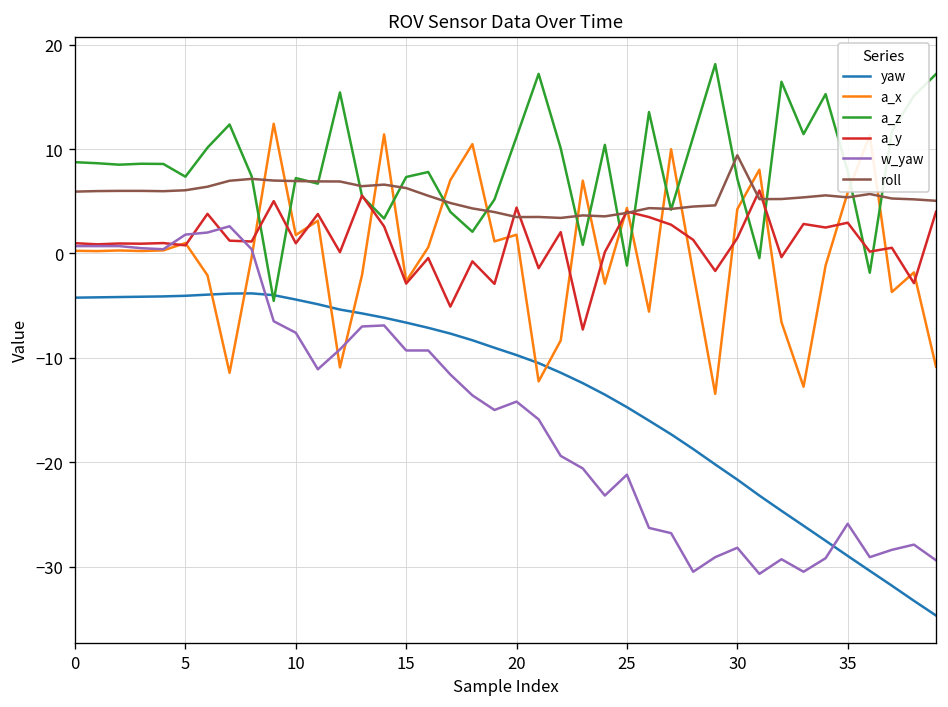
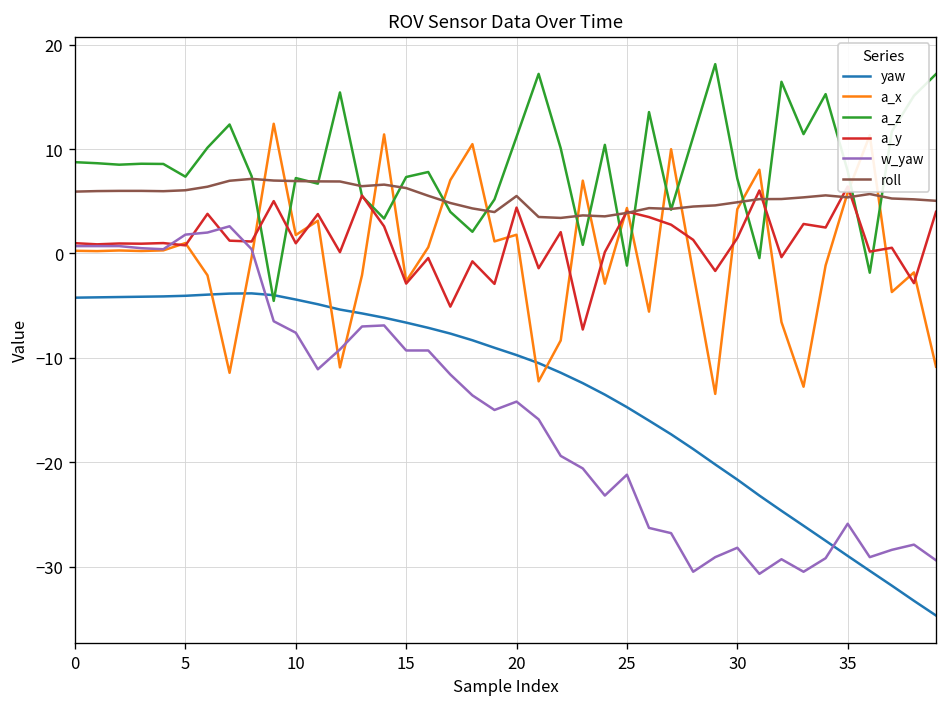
roll, 20: 3 -> 6
roll, 30: 9 -> 5
a_y, 35: 3 -> 6
